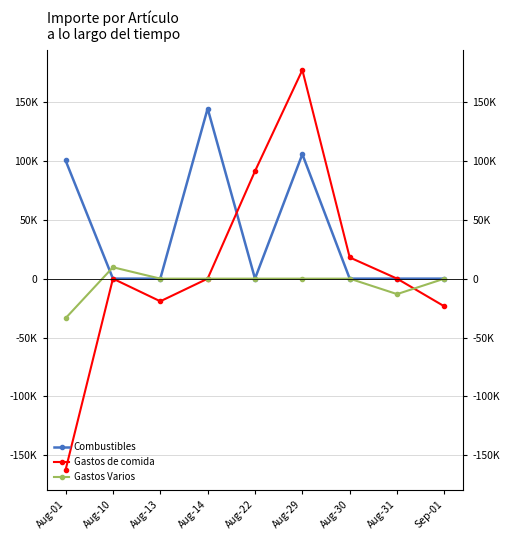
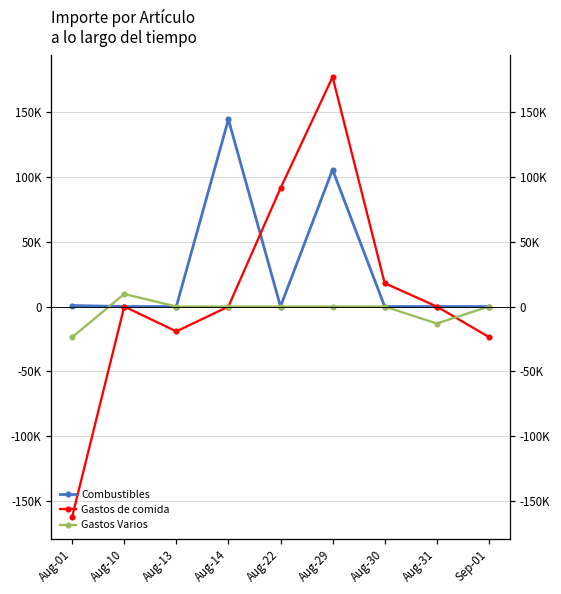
Combustibles, Aug-01: 100000 -> 1000
Gastos Varios, Aug-01: -34000 -> -24000
